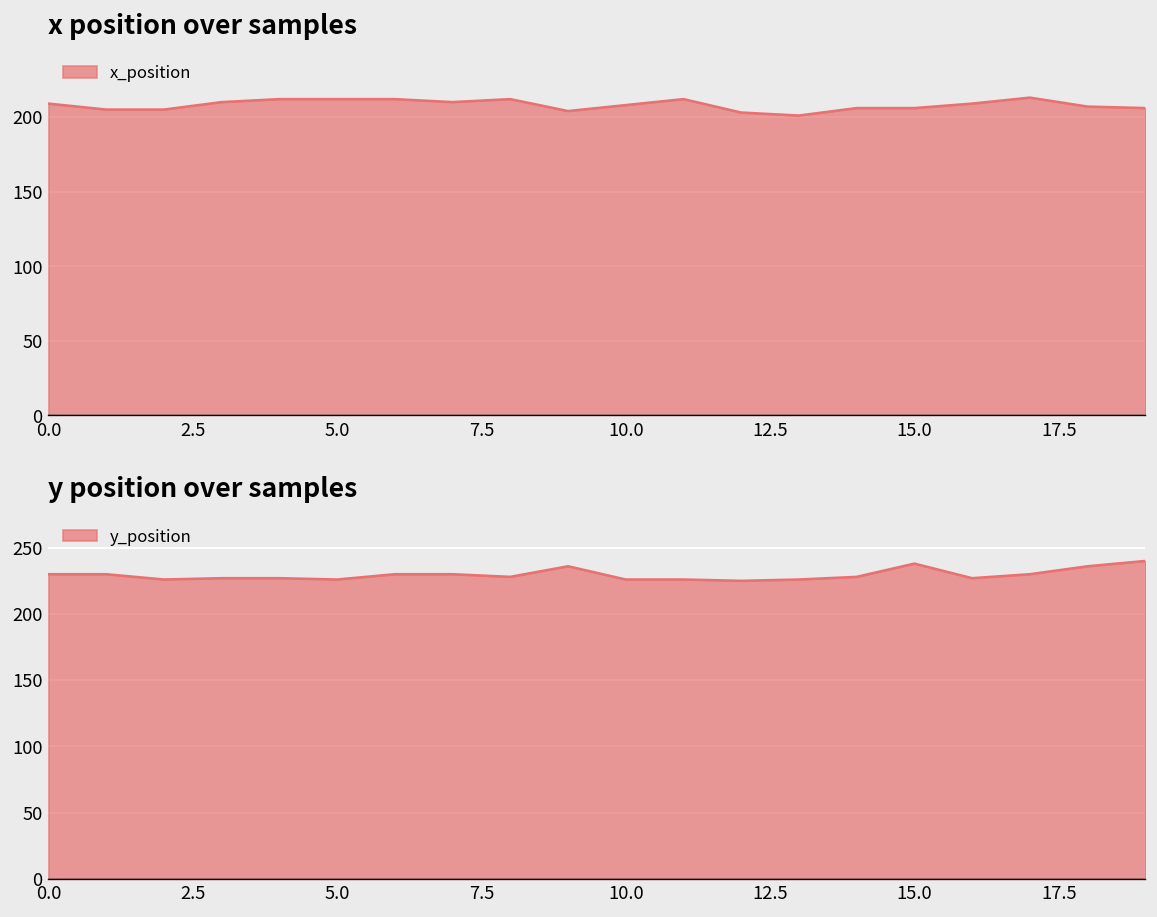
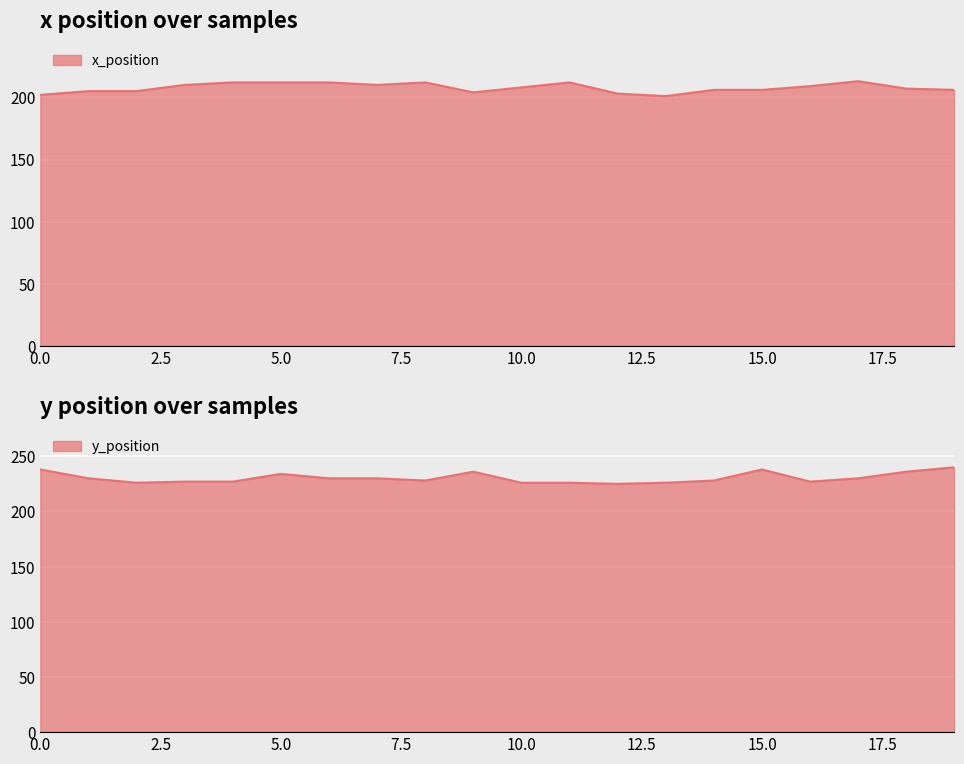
x position over samples, 0.0: 209 -> 202
y position over samples, 0.0: 230 -> 238
y position over samples, 5.0: 226 -> 234
